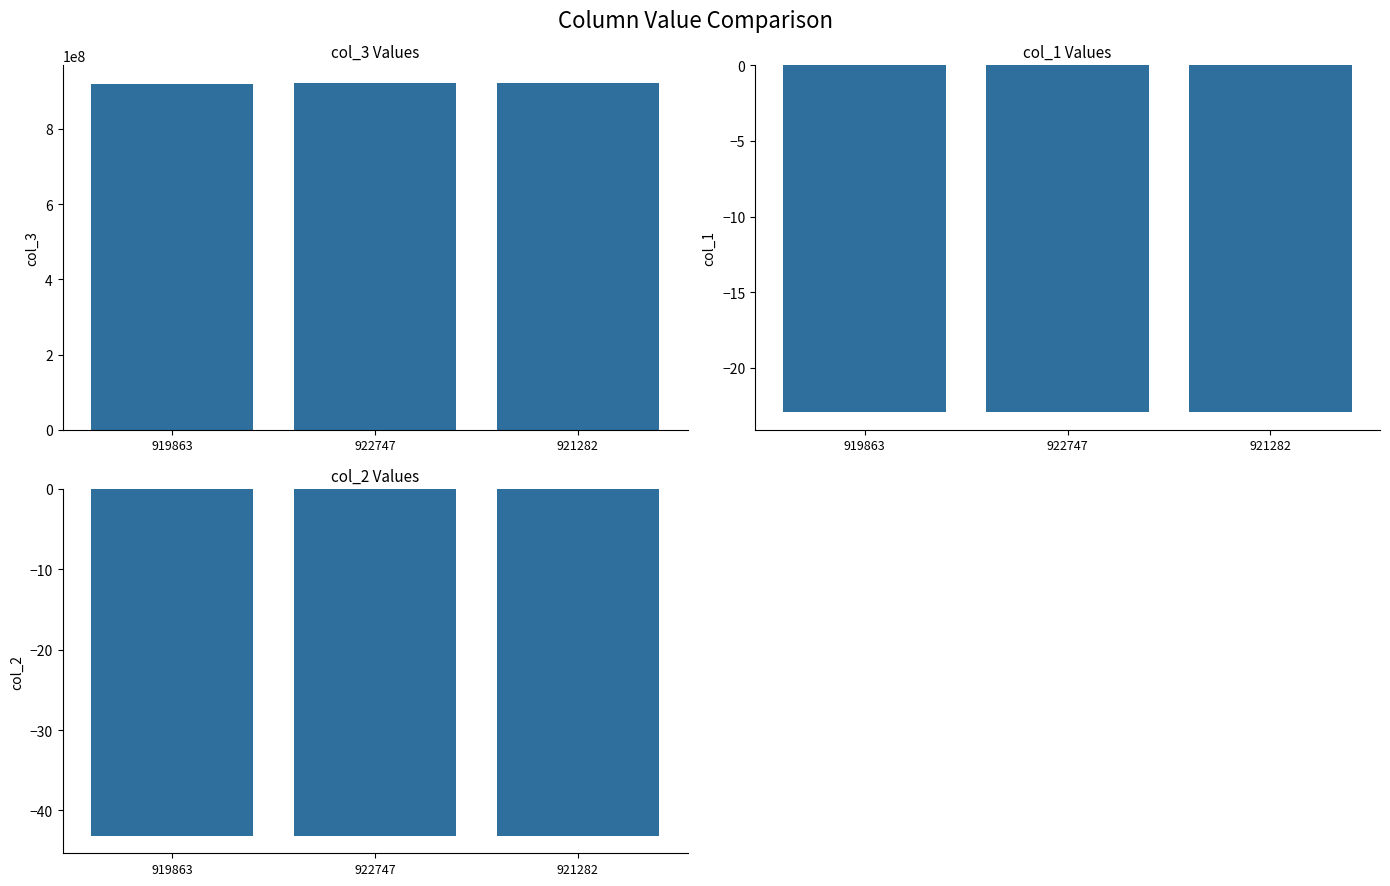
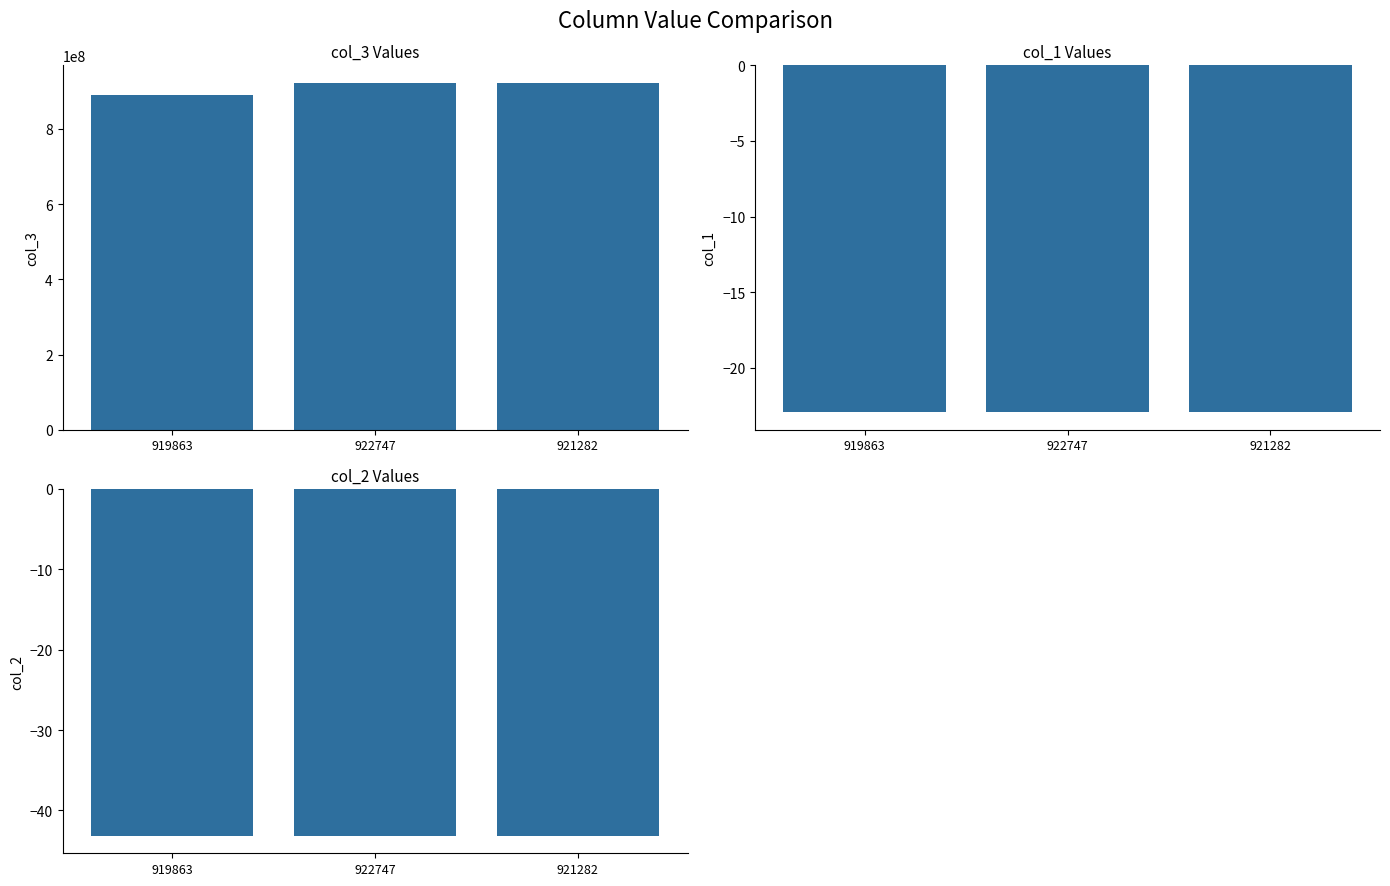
col_3 Values, 919863: 920000000 -> 890000000
